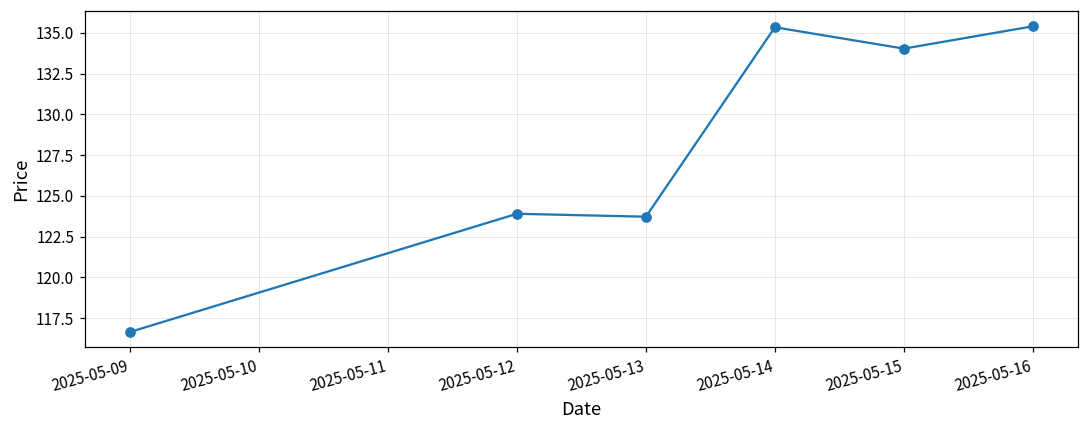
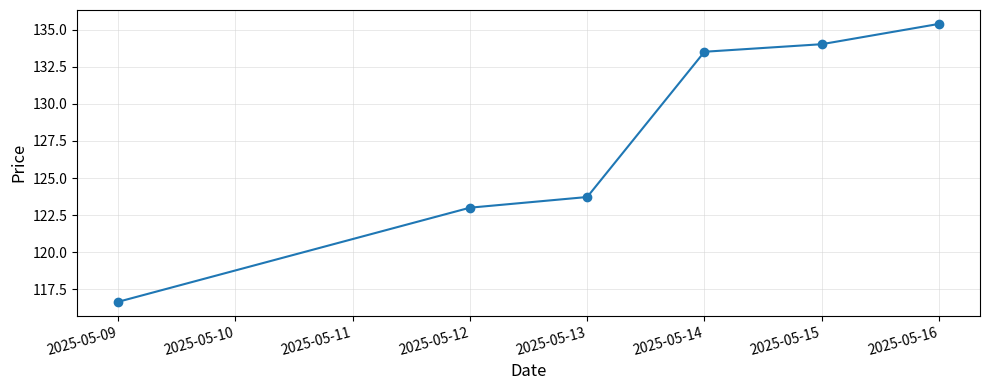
2025-05-12: 123.9 -> 123.0
2025-05-14: 135.3 -> 133.5
